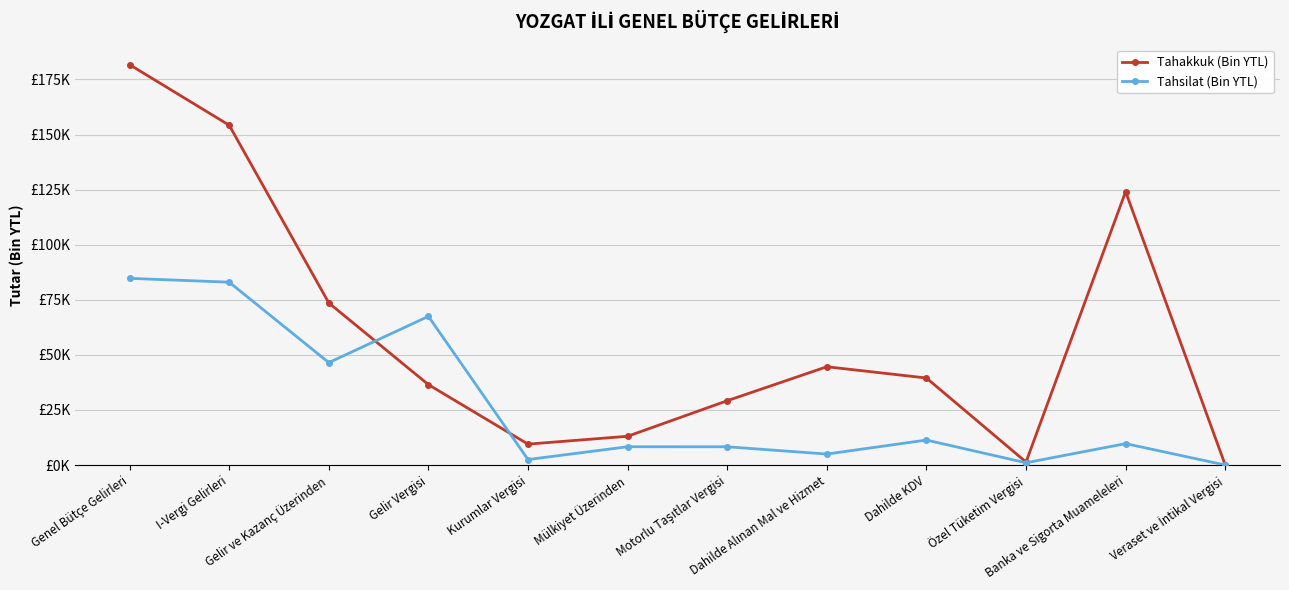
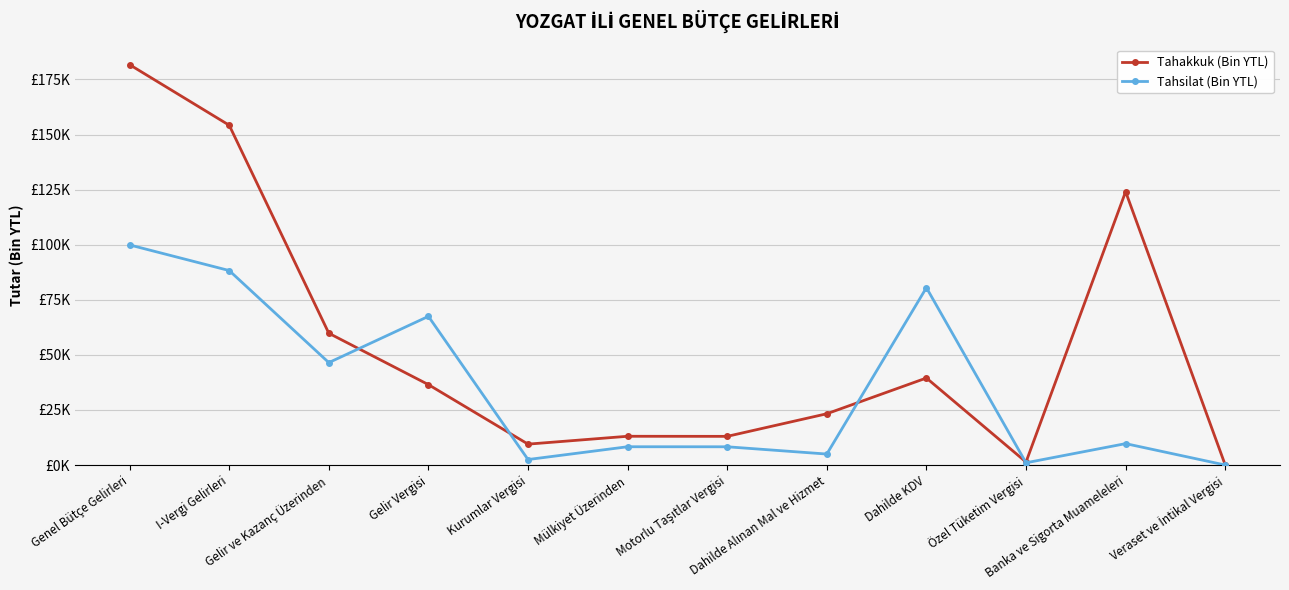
Tahsilat (Bin YTL), Genel Bütçe Gelirleri: £85000 -> £100000
Tahsilat (Bin YTL), I-Vergi Gelirleri: £83000 -> £88000
Tahakkuk (Bin YTL), Gelir ve Kazanç Üzerinden: £74000 -> £60000
Tahakkuk (Bin YTL), Motorlu Taşıtlar Vergisi: £29000 -> £13000
Tahakkuk (Bin YTL), Dahilde Alınan Mal ve Hizmet: £45000 -> £23000
Tahsilat (Bin YTL), Dahilde KDV: £11000 -> £81000
